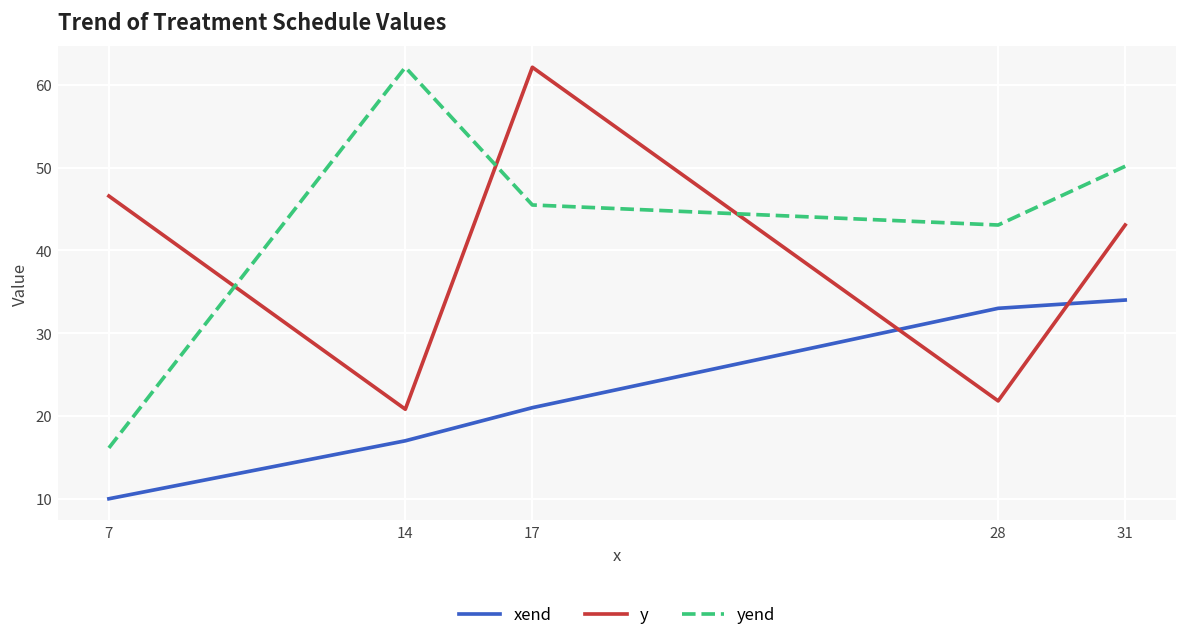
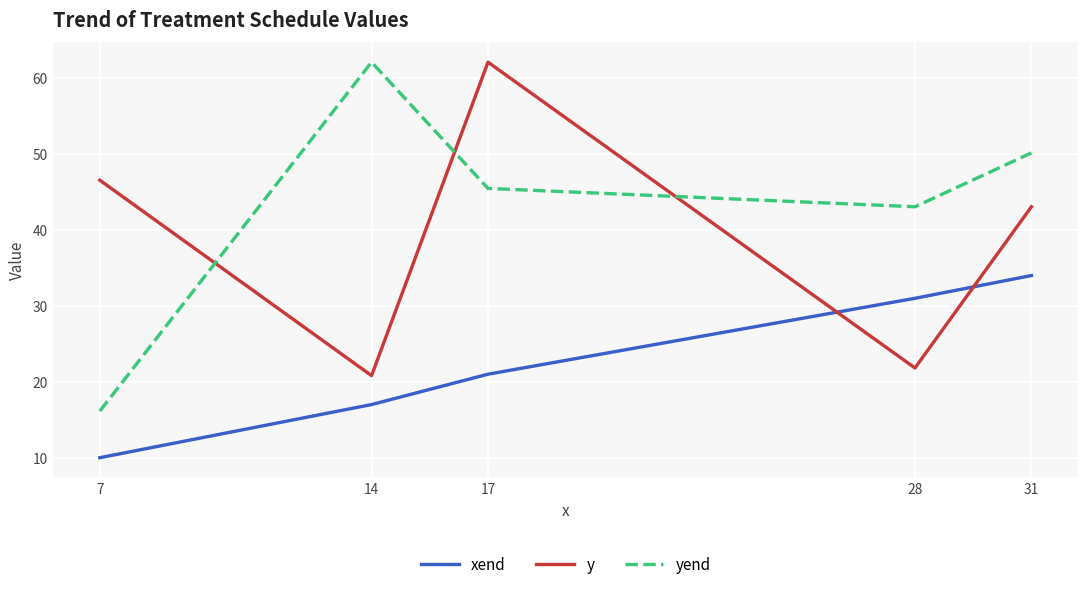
xend, 28: 33 -> 31
